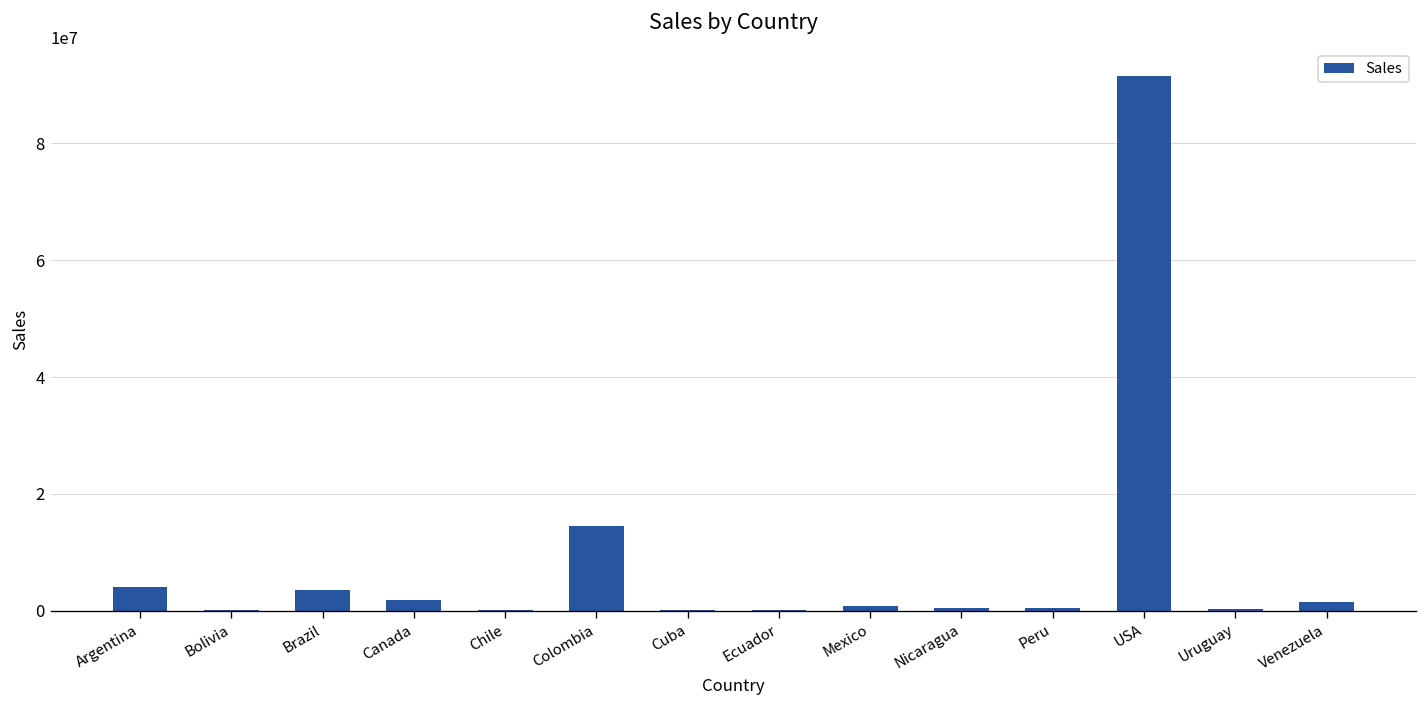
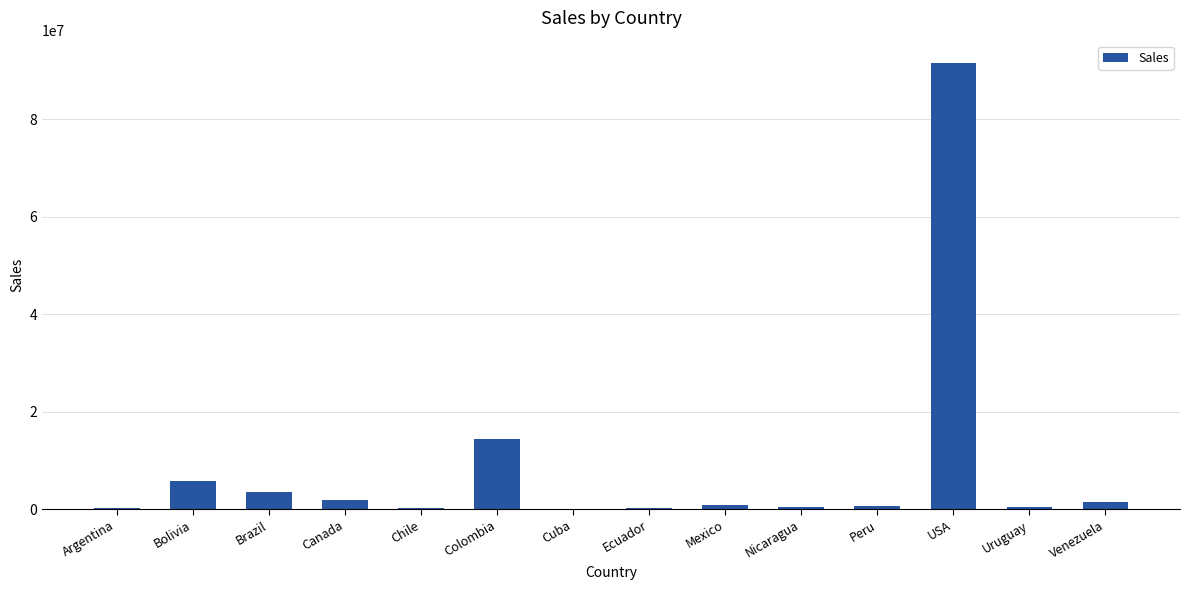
Argentina: 4000000 -> 0
Bolivia: 0 -> 6000000
